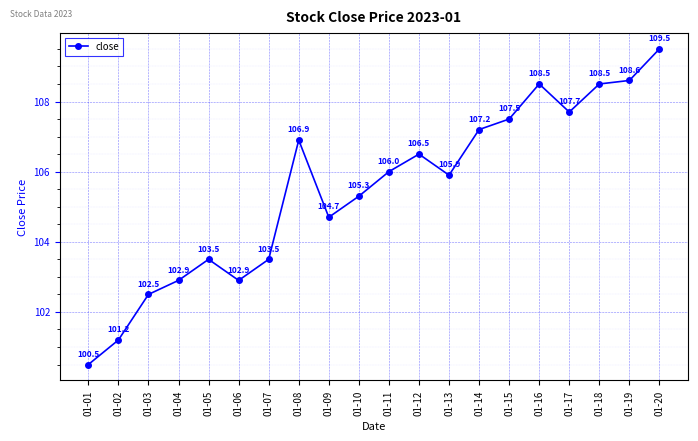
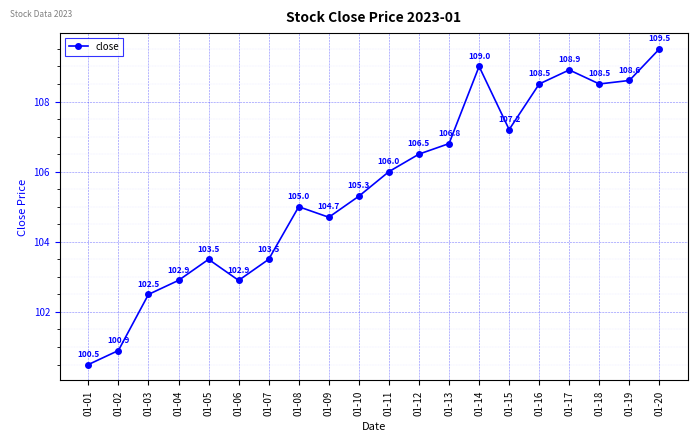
01-02: 101.2 -> 100.9
01-08: 106.9 -> 105.0
01-13: 105.9 -> 106.8
01-14: 107.2 -> 109.0
01-15: 107.5 -> 107.2
01-17: 107.7 -> 108.9
